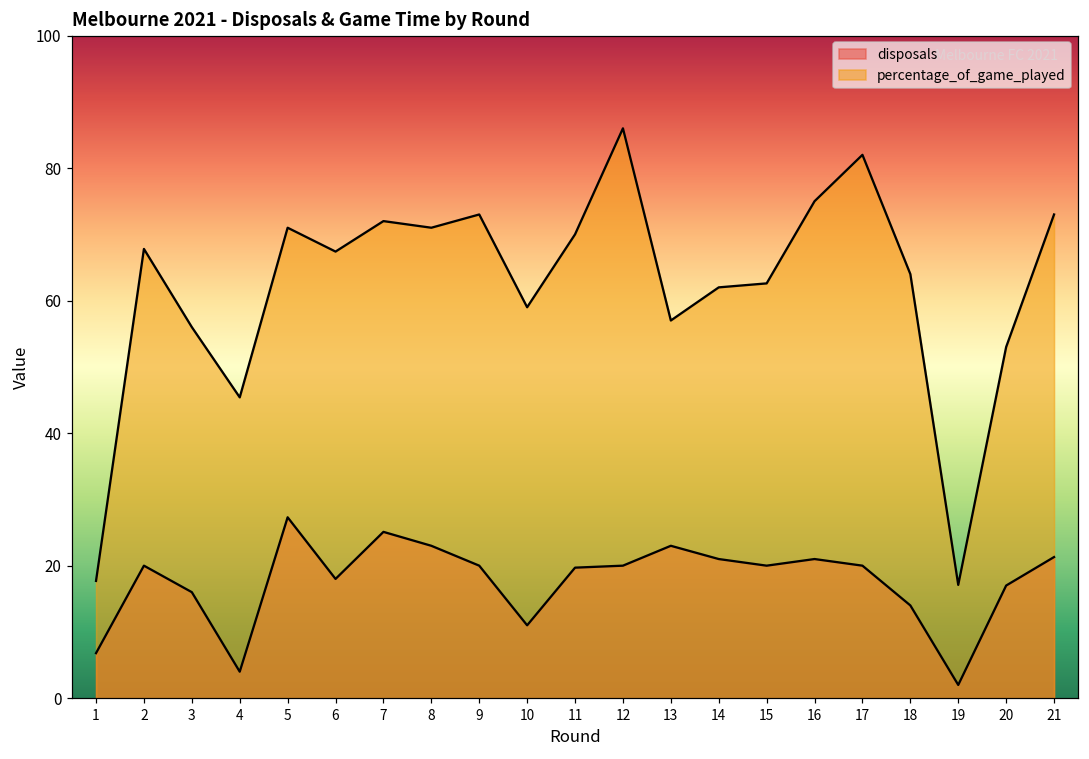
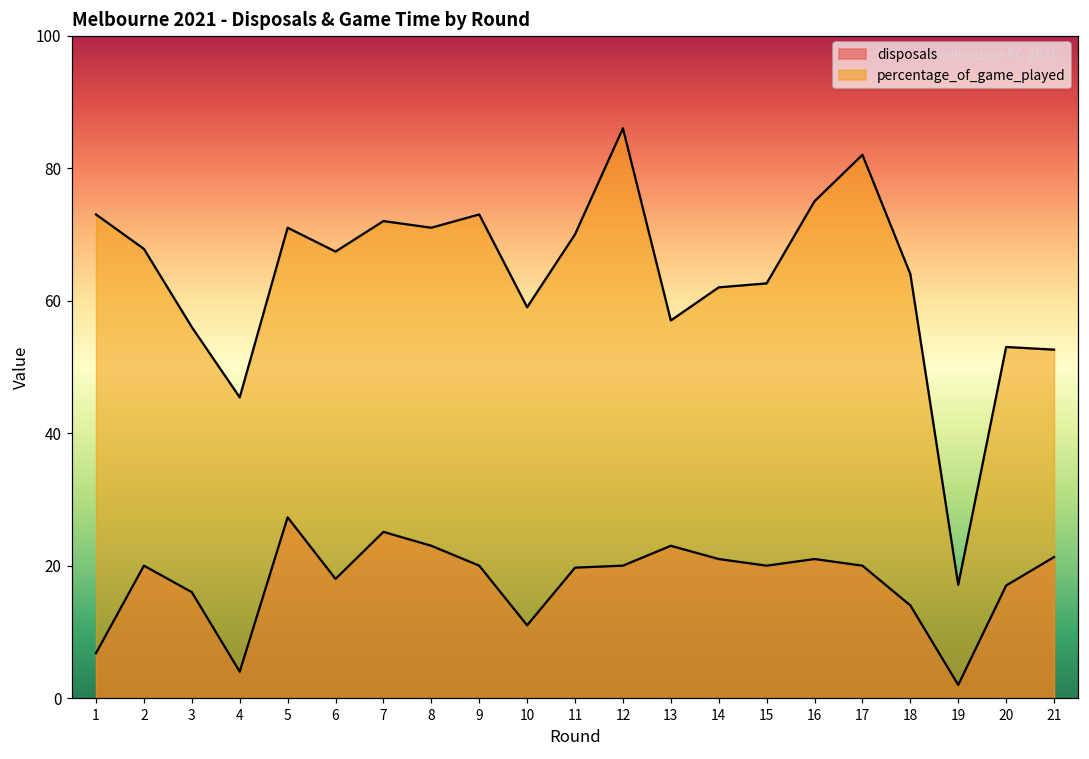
percentage_of_game_played, 1: 18 -> 73
percentage_of_game_played, 21: 73 -> 53
